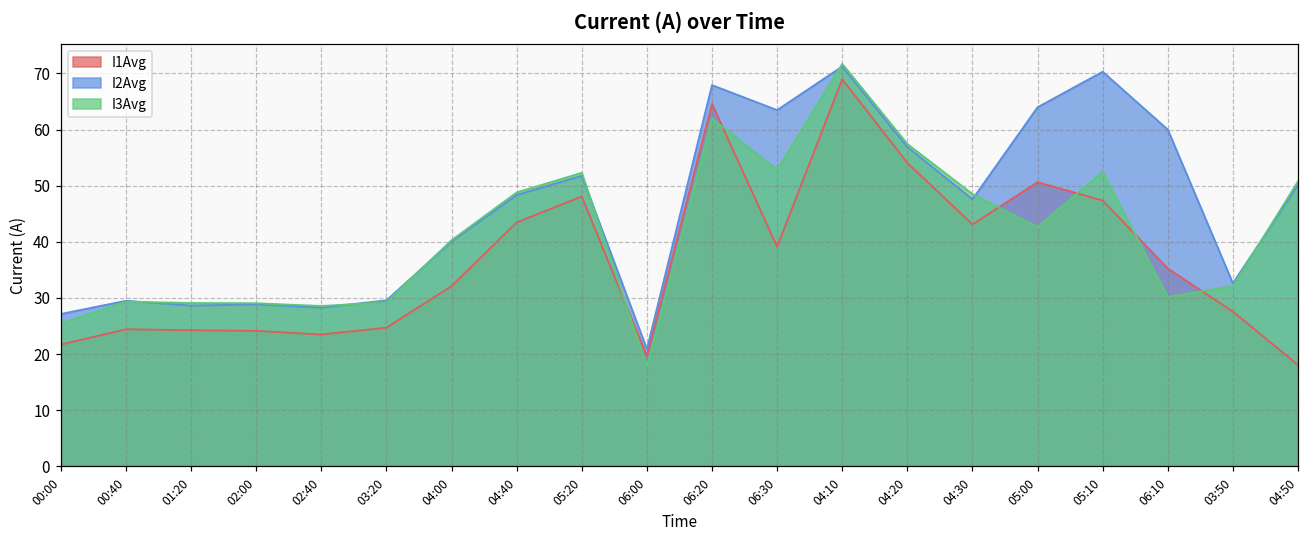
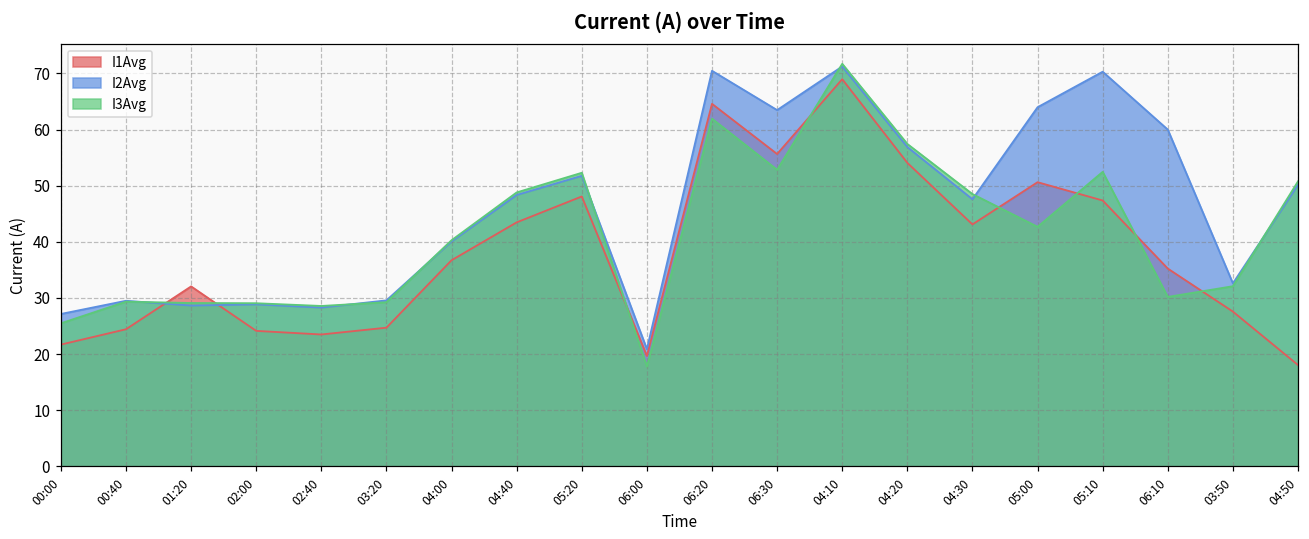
I1Avg, 01:20: 24 -> 32
I1Avg, 04:00: 32 -> 37
I2Avg, 06:20: 68 -> 70
I1Avg, 06:30: 39 -> 56
